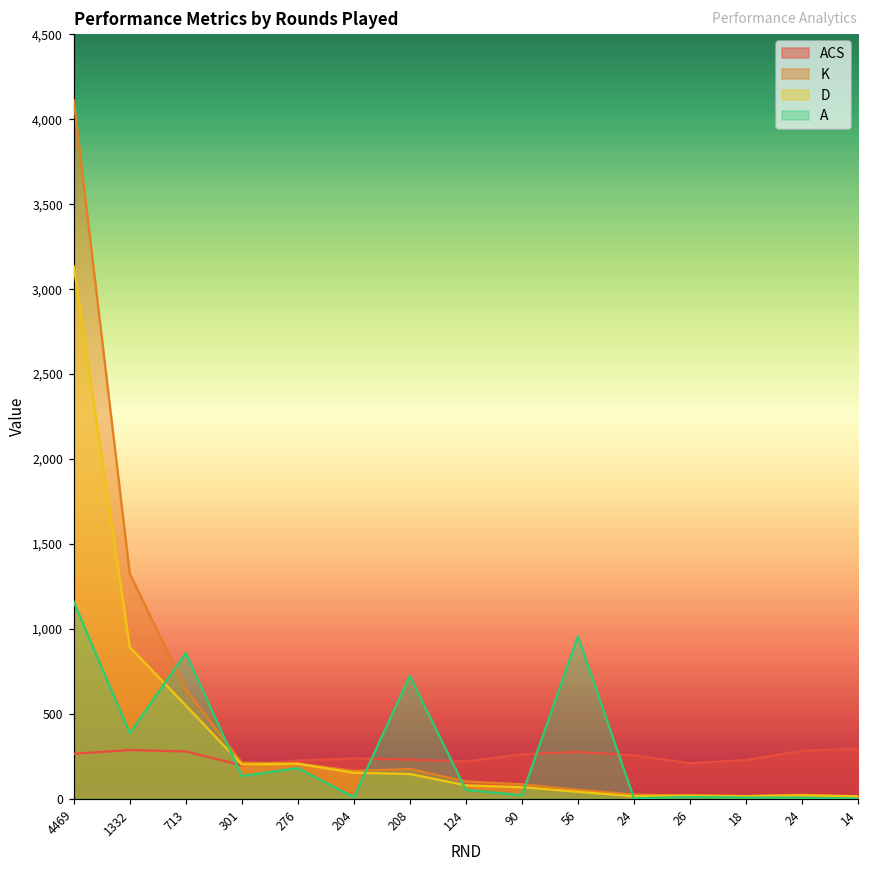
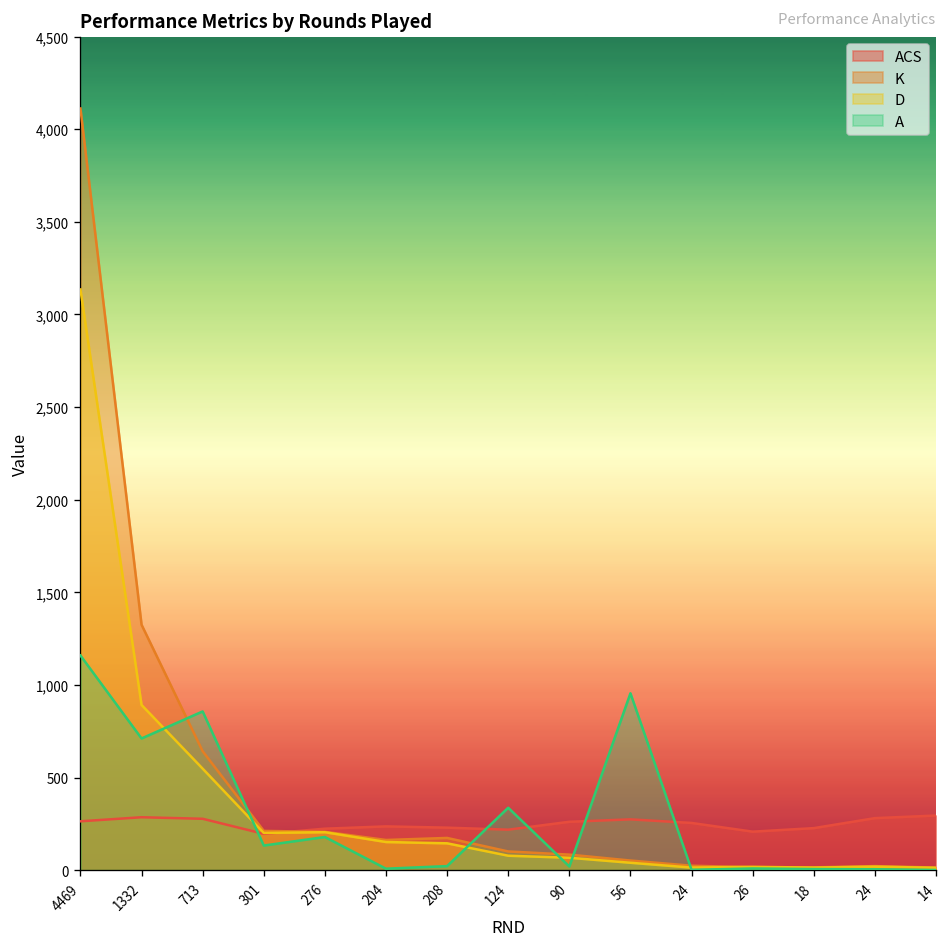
A, 1332: 390 -> 710
A, 208: 720 -> 20
A, 124: 50 -> 340
